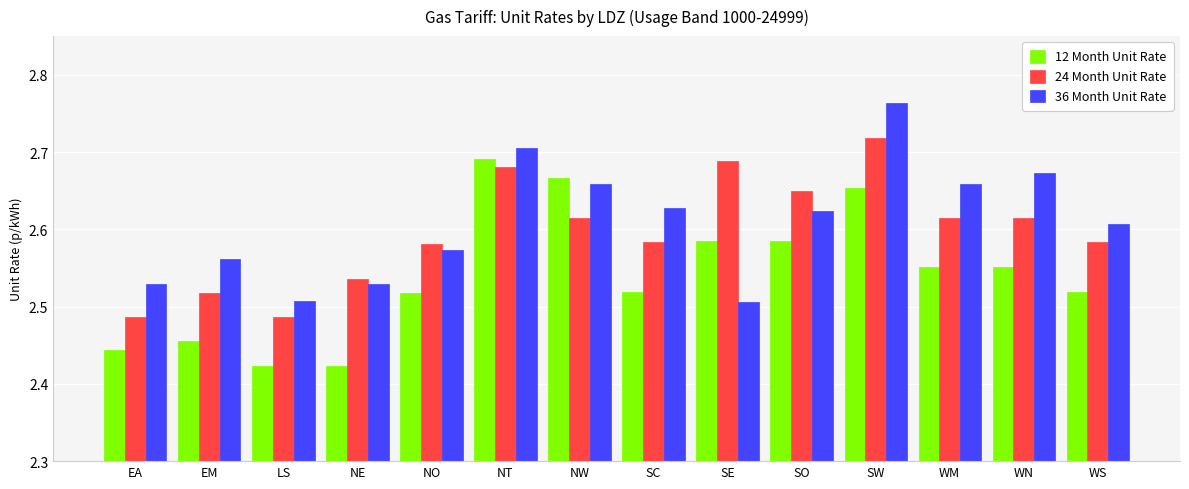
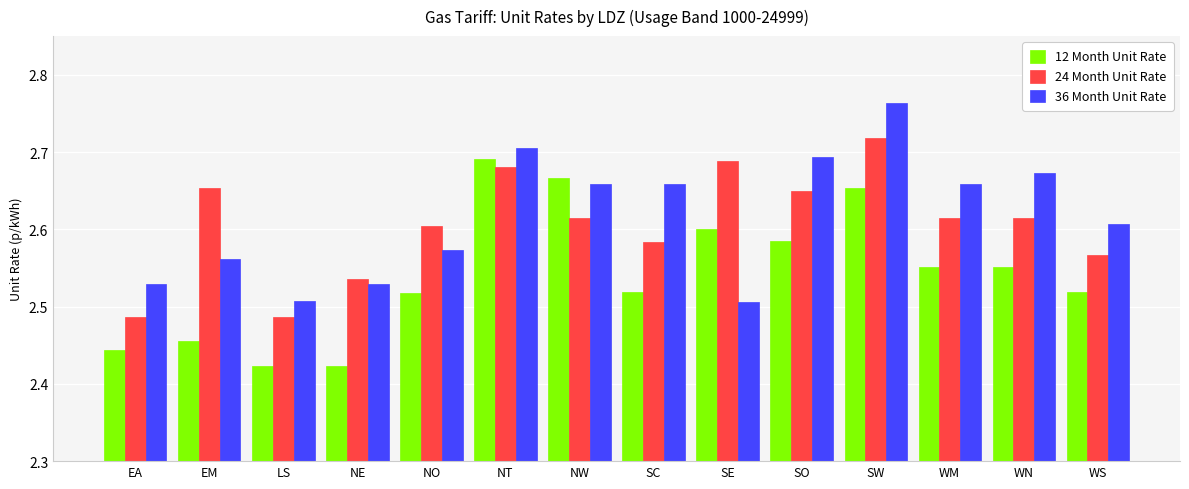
24 Month Unit Rate, EM: 2.52 -> 2.65
24 Month Unit Rate, NO: 2.58 -> 2.60
36 Month Unit Rate, SC: 2.63 -> 2.66
12 Month Unit Rate, SE: 2.59 -> 2.60
36 Month Unit Rate, SO: 2.62 -> 2.69
24 Month Unit Rate, WS: 2.58 -> 2.57
